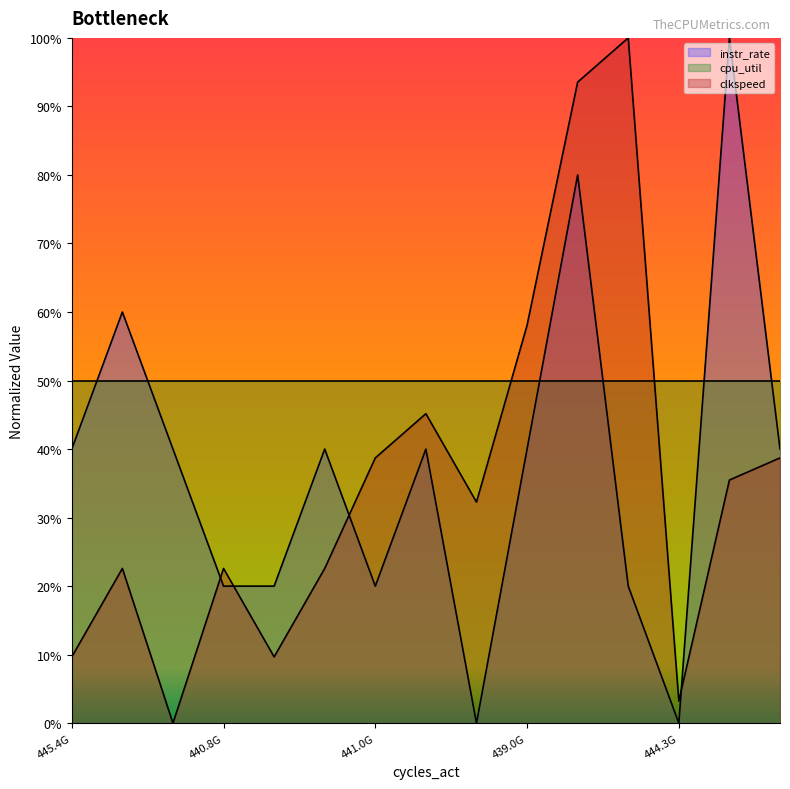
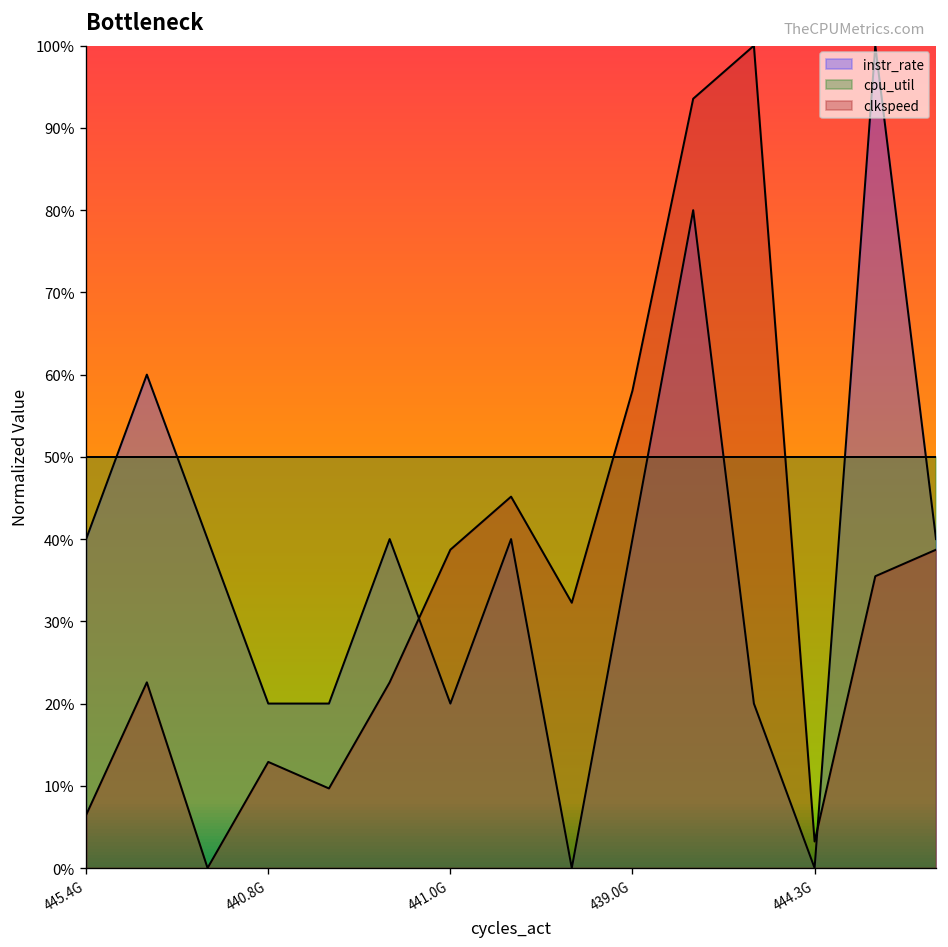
clkspeed, 445.4G: 10% -> 6%
clkspeed, 440.8G: 23% -> 13%
